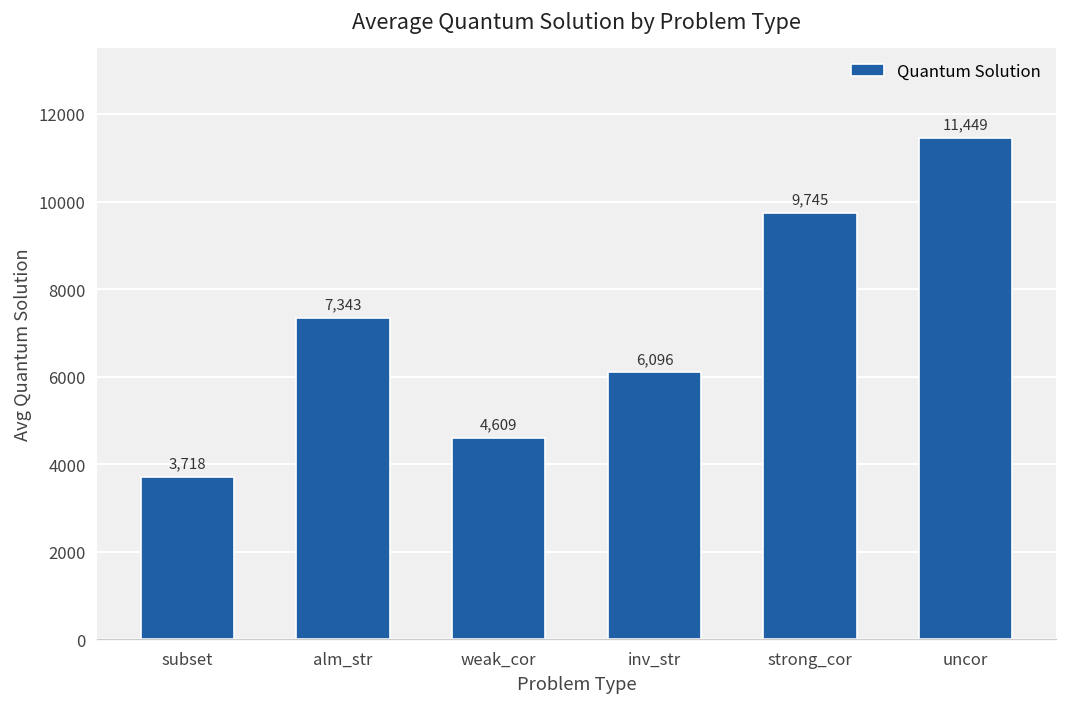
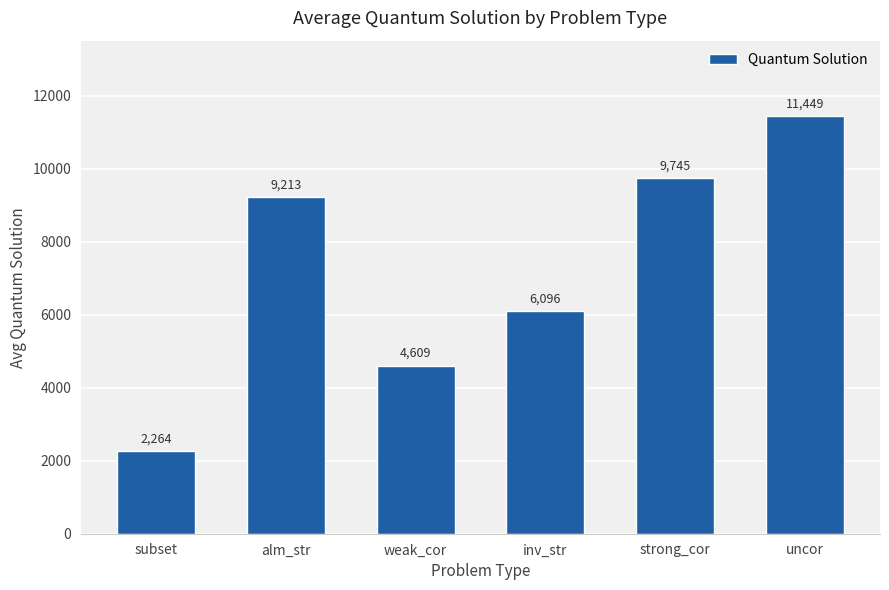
subset: 3,718 -> 2,264
alm_str: 7,343 -> 9,213
